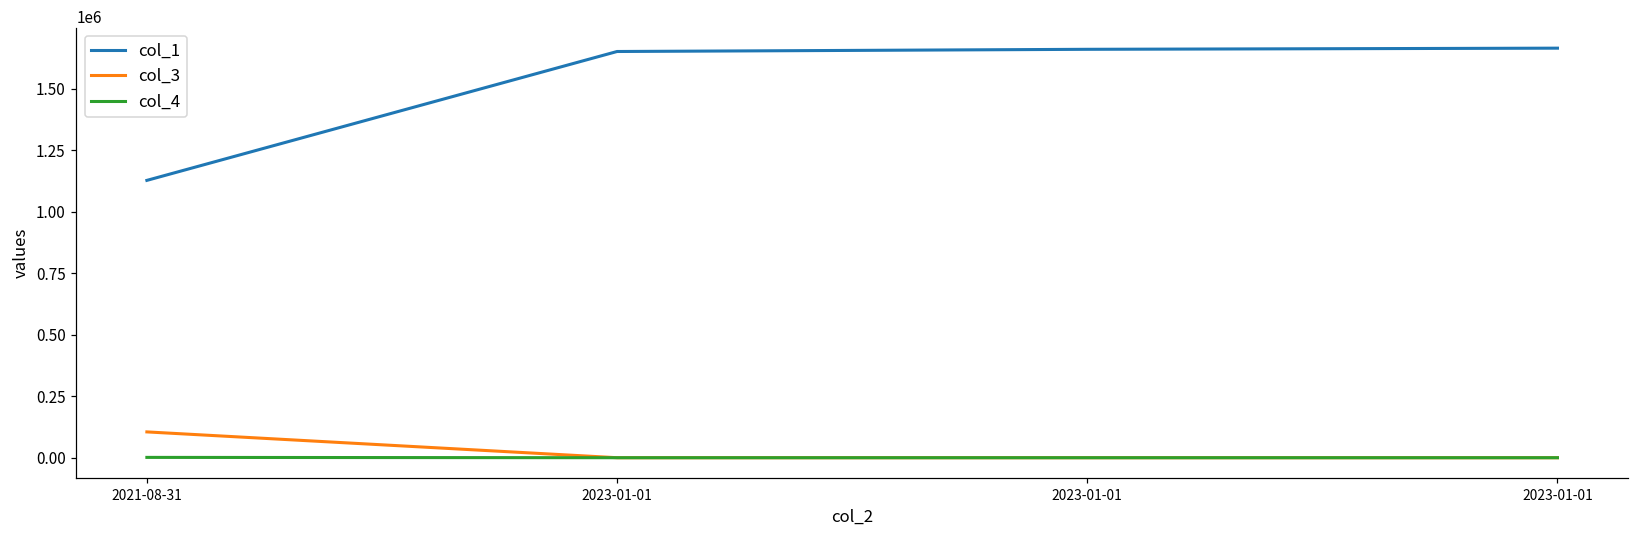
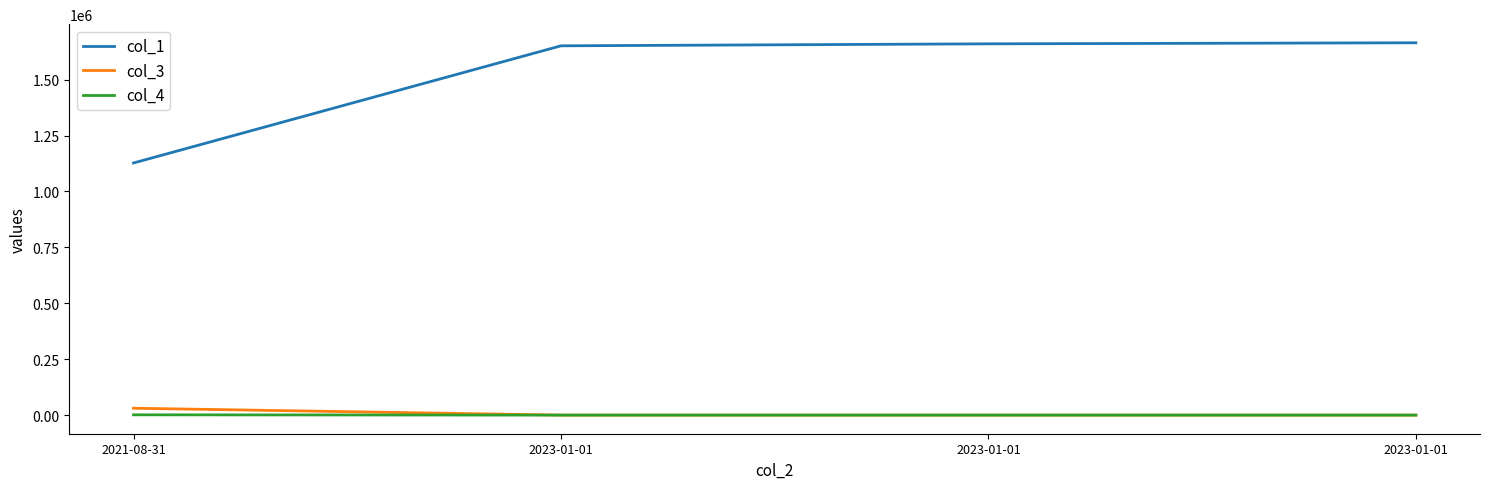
col_3, 2021-08-31: 100000 -> 30000
